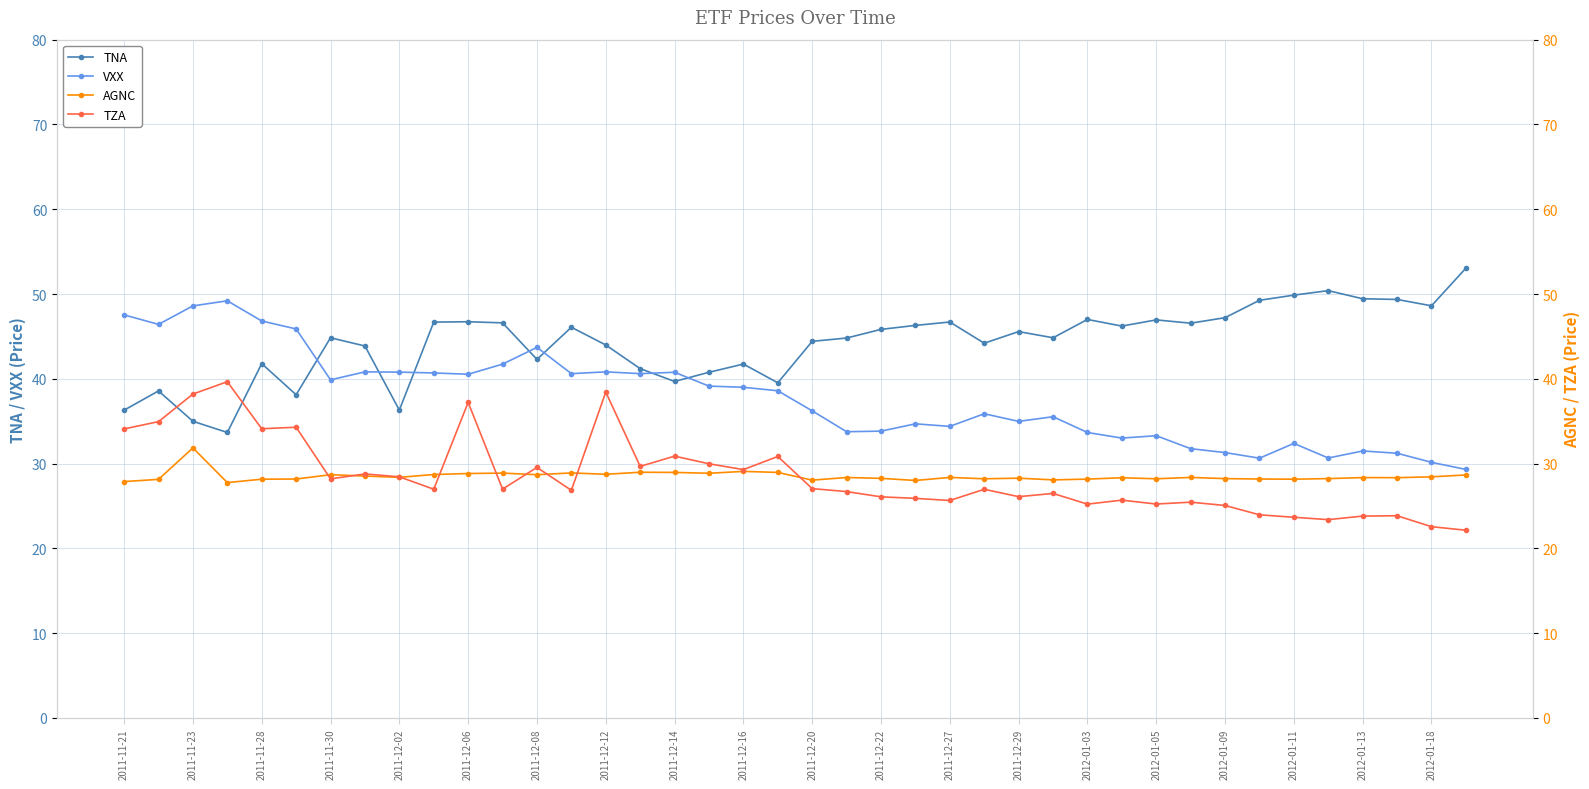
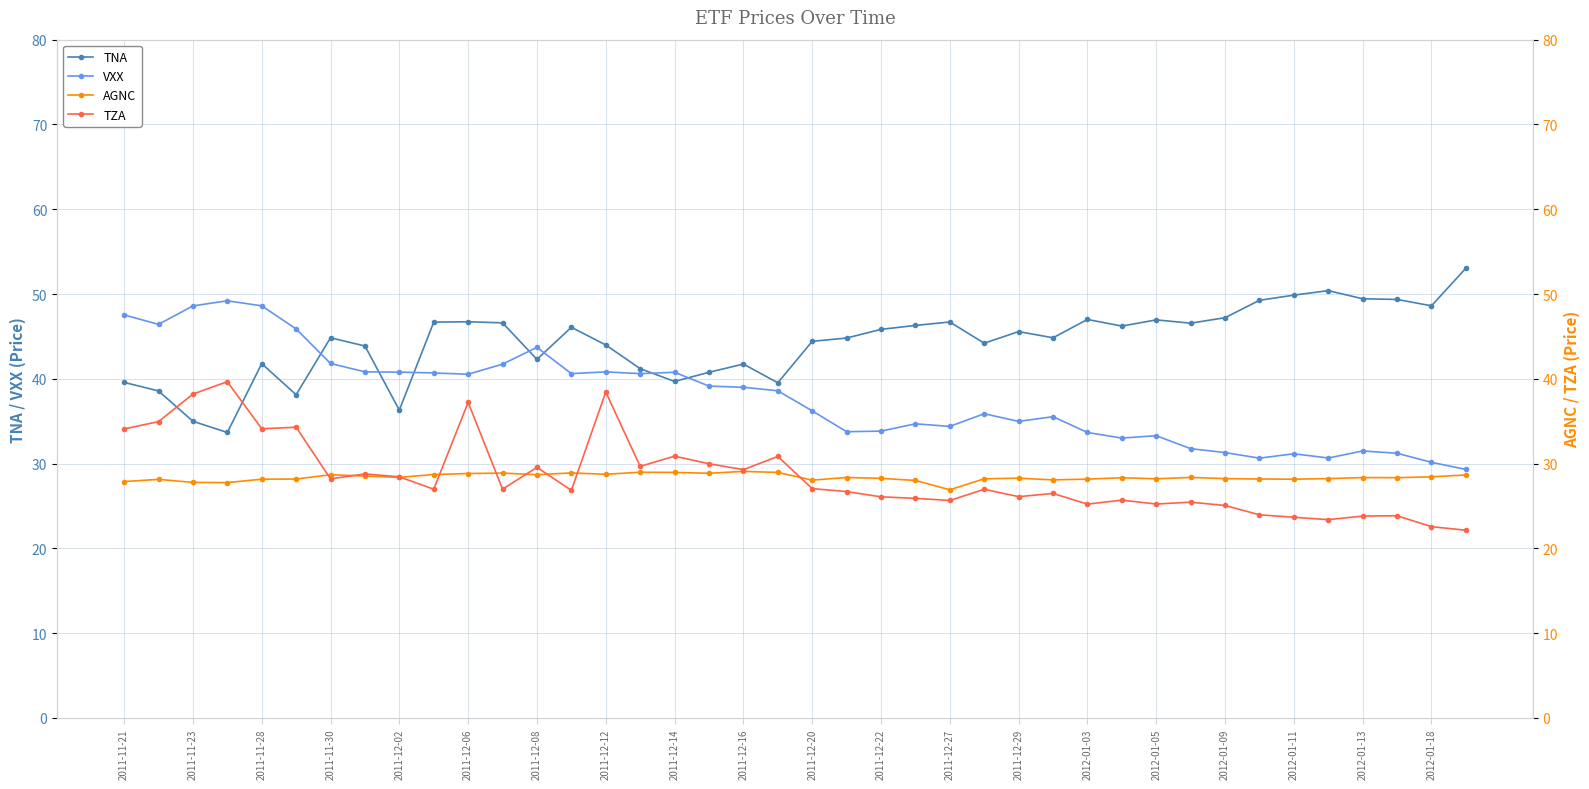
TNA, 2011-11-21: 36 -> 40
VXX, 2011-11-28: 47 -> 49
VXX, 2011-11-30: 40 -> 42
VXX, 2012-01-11: 32 -> 31
AGNC, 2011-11-23: 32 -> 28
AGNC, 2011-12-27: 28 -> 27
